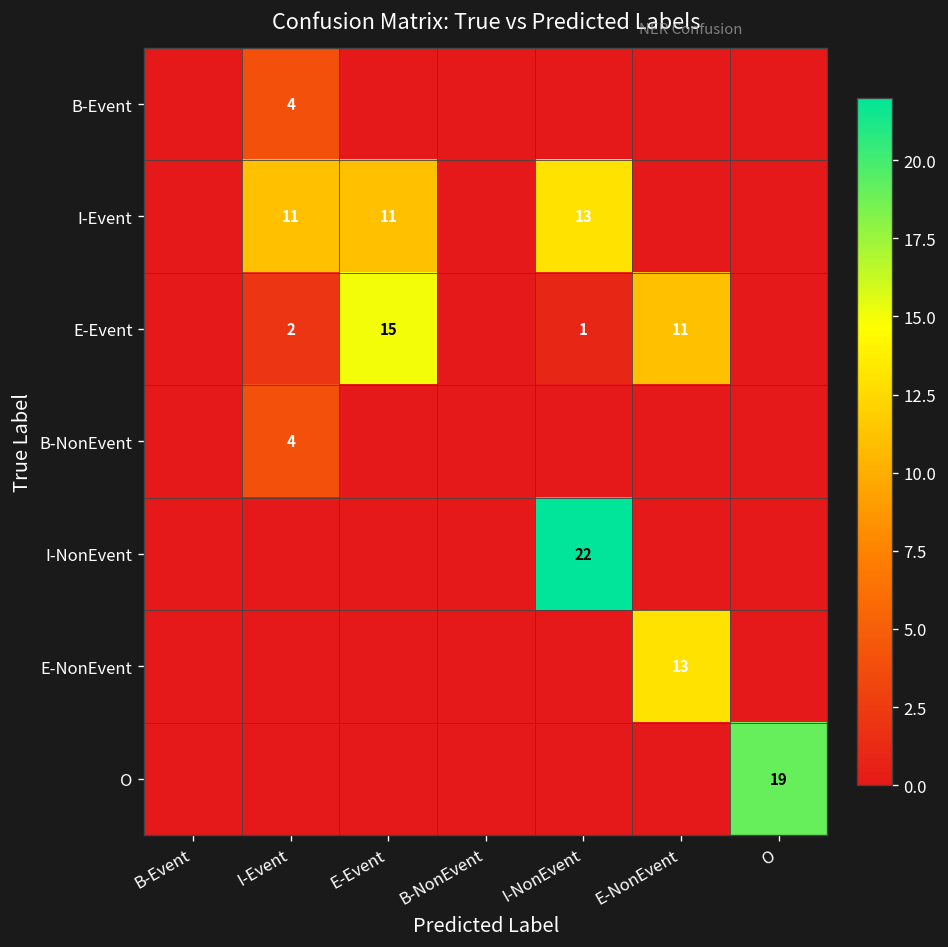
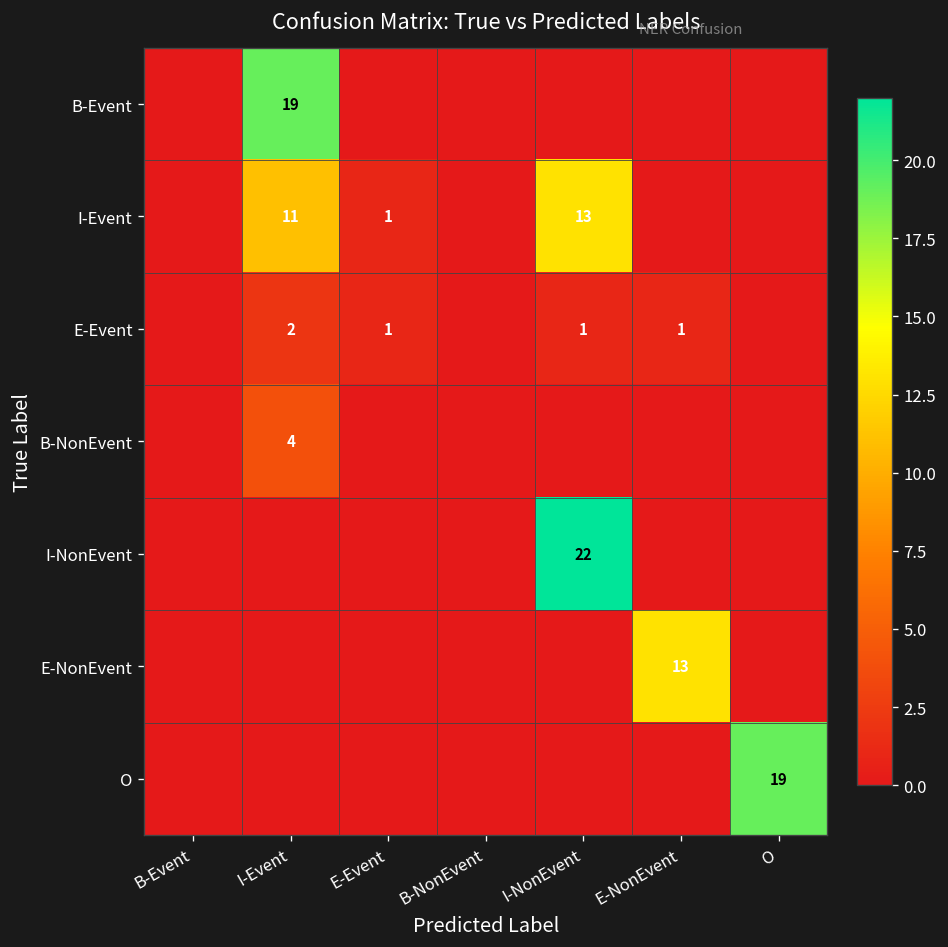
B-Event, I-Event: 4 -> 19
I-Event, E-Event: 11 -> 1
E-Event, E-Event: 15 -> 1
E-Event, E-NonEvent: 11 -> 1
